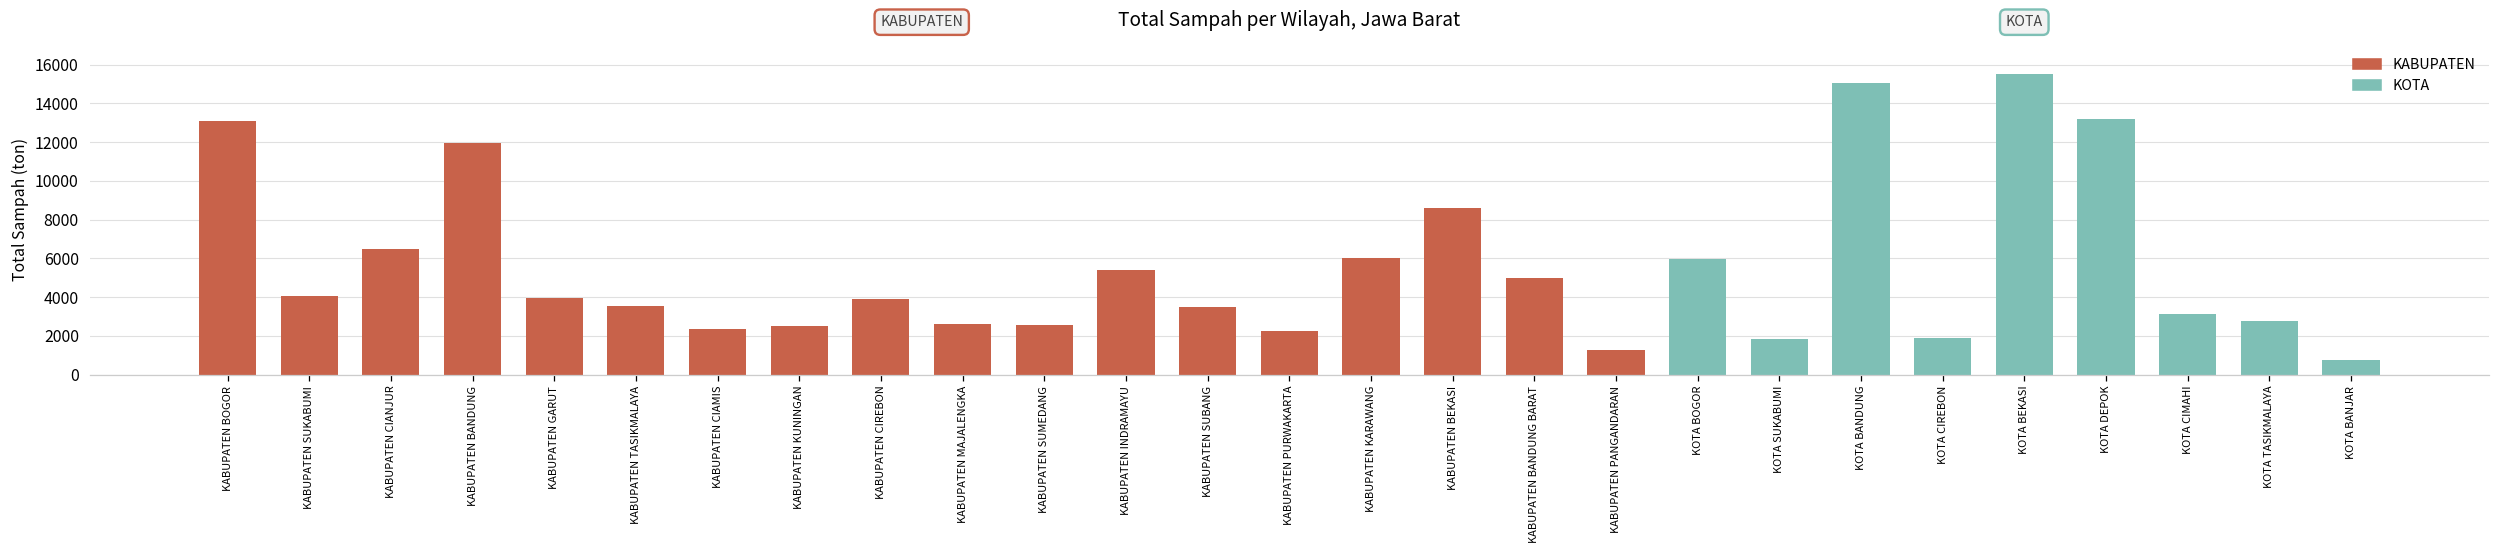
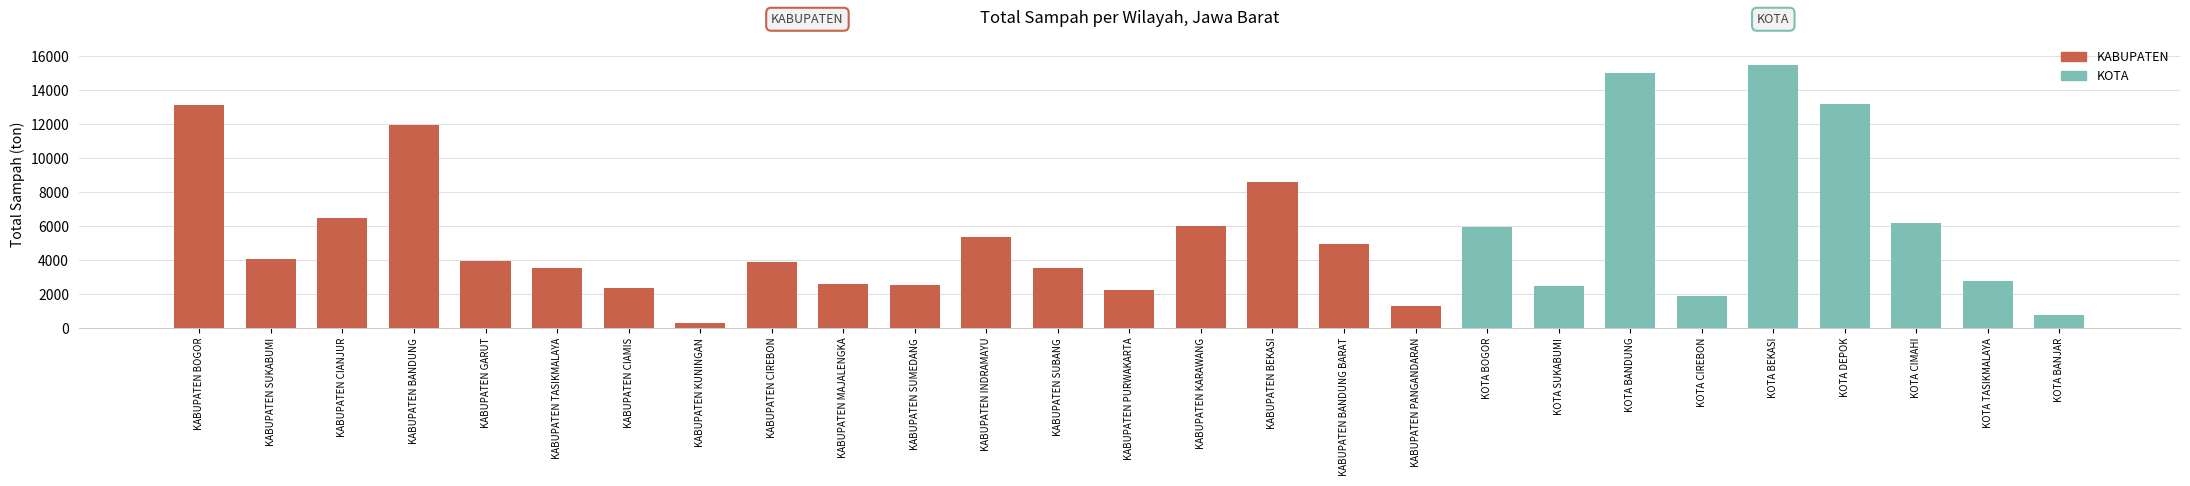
KABUPATEN KUNINGAN: 2500 -> 300
KOTA SUKABUMI: 1800 -> 2500
KOTA CIMAHI: 3100 -> 6200
